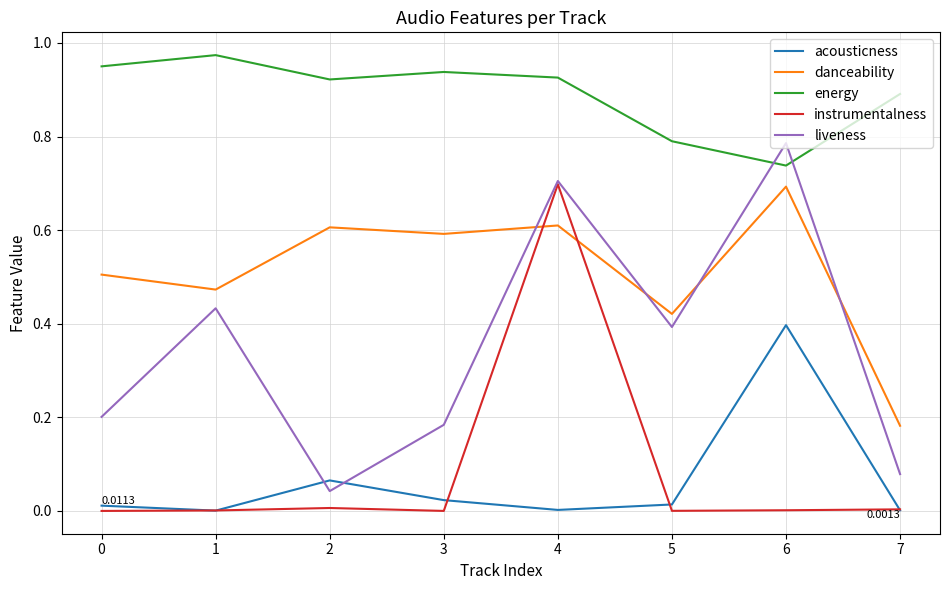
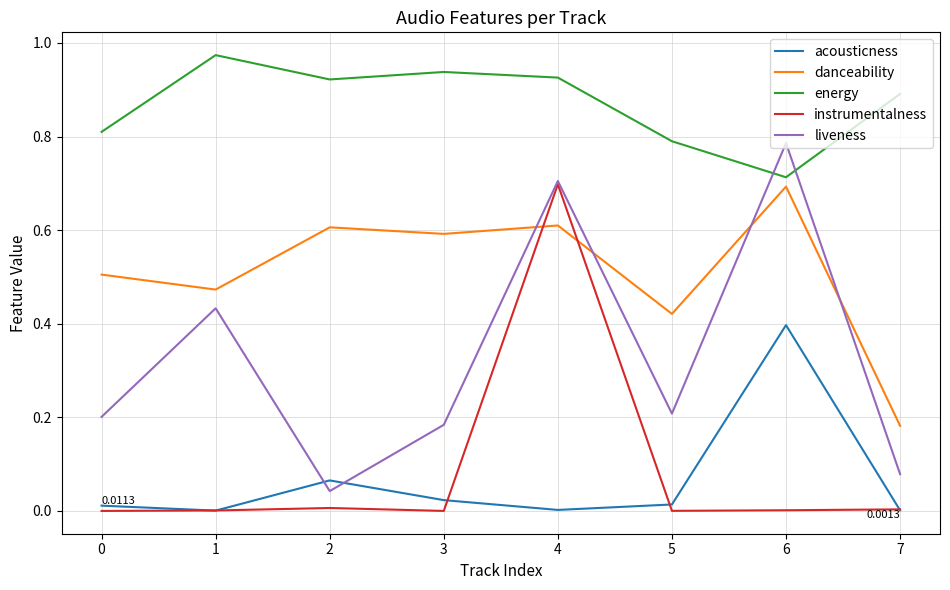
energy, 0: 0.95 -> 0.81
liveness, 5: 0.39 -> 0.21
energy, 6: 0.74 -> 0.71
